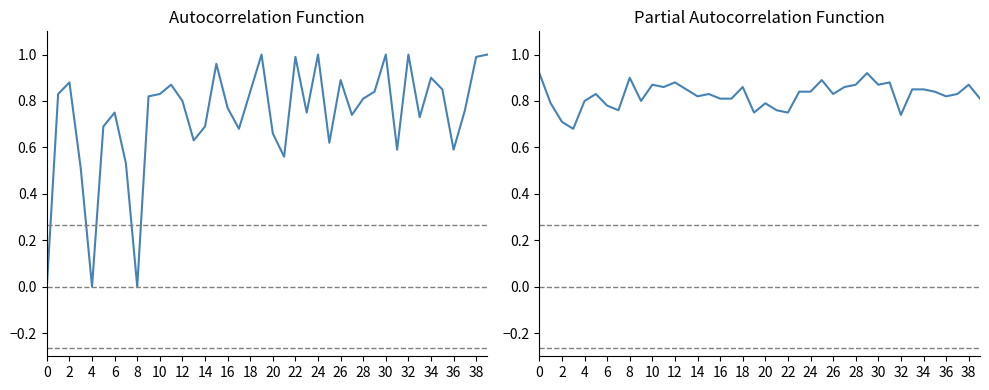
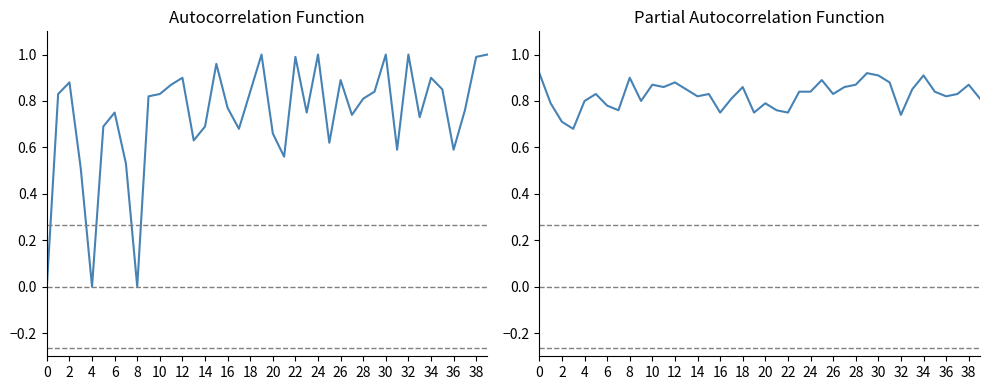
Autocorrelation Function, 12: 0.8 -> 0.9
Partial Autocorrelation Function, 16: 0.81 -> 0.75
Partial Autocorrelation Function, 30: 0.87 -> 0.91
Partial Autocorrelation Function, 34: 0.85 -> 0.91
